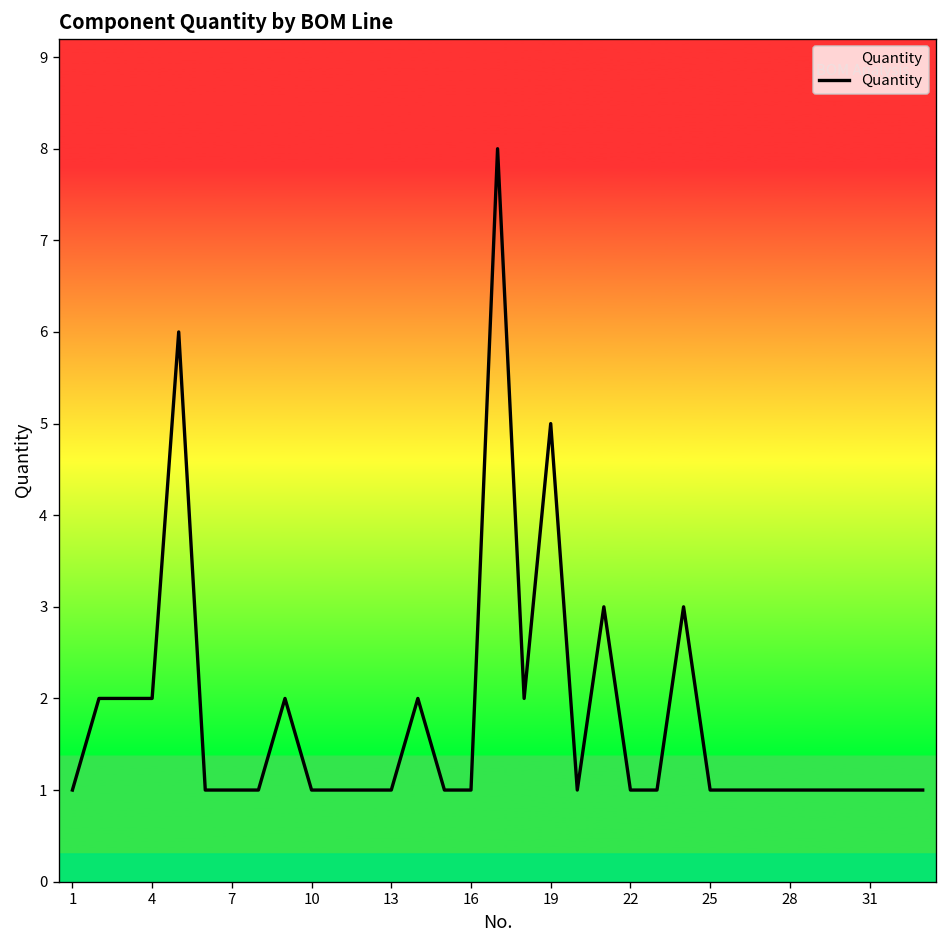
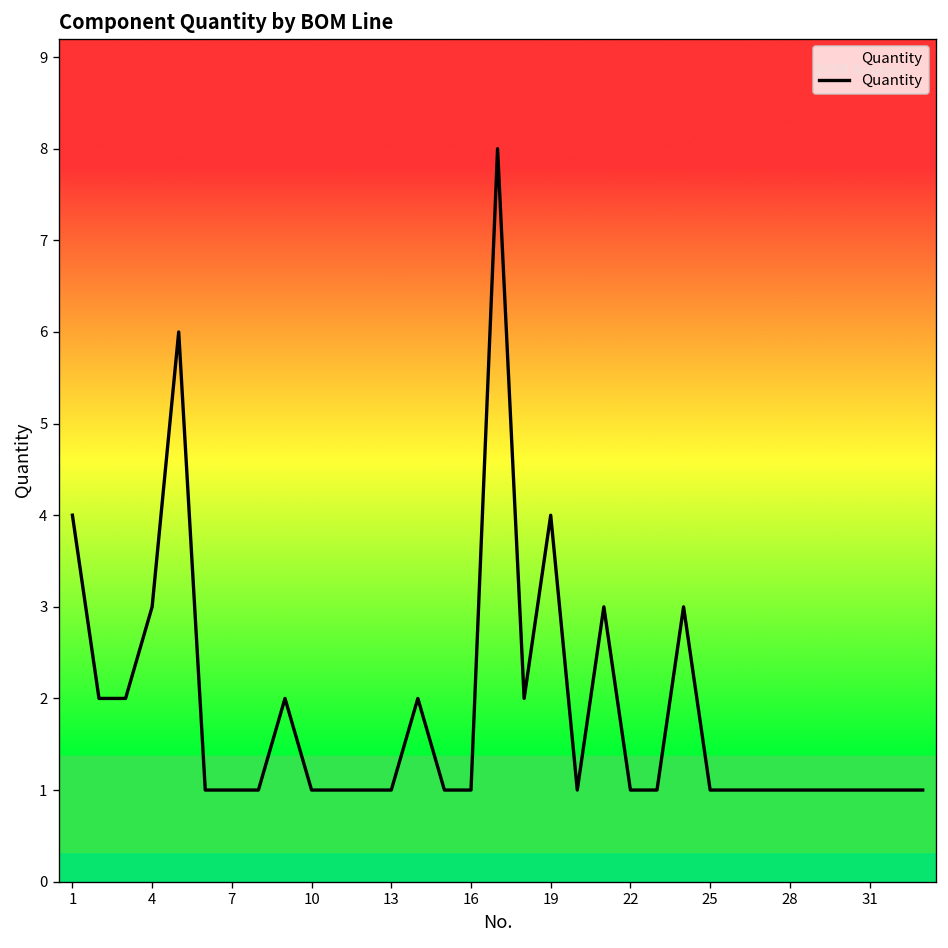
1: 1 -> 4
4: 2 -> 3
19: 5 -> 4
